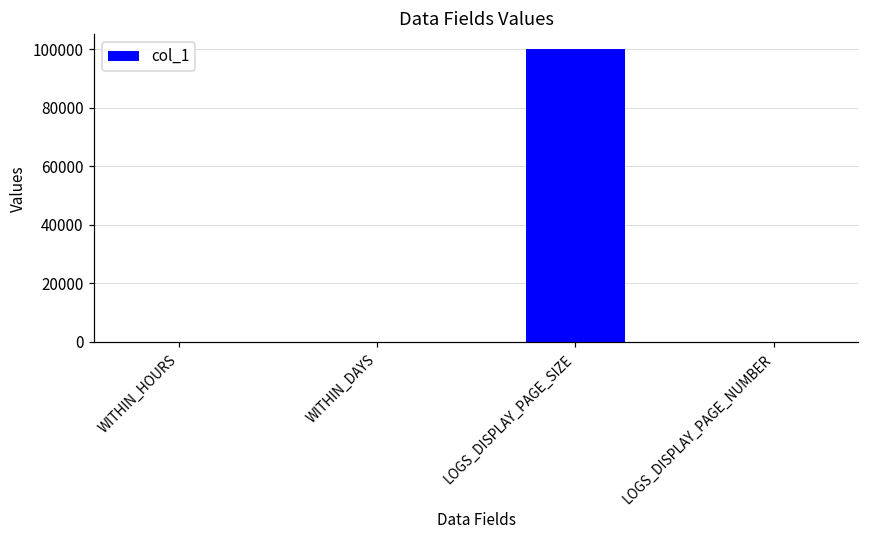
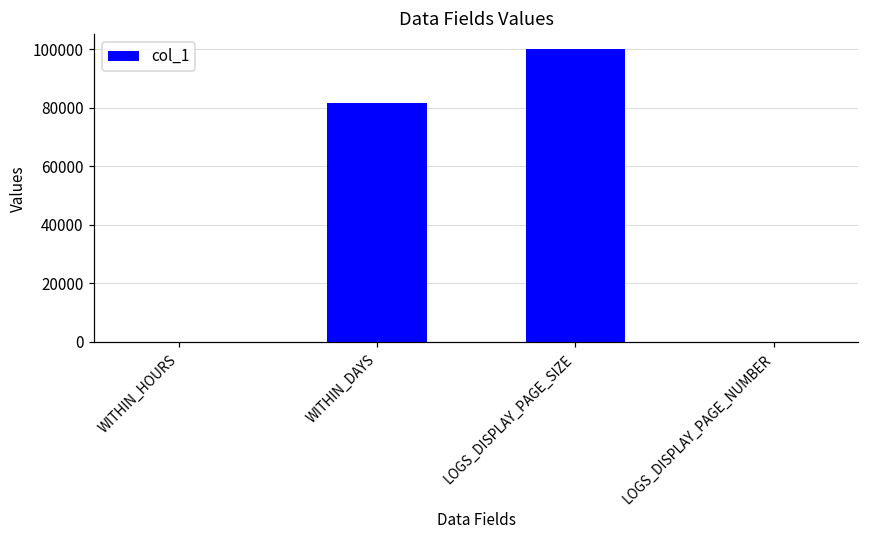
WITHIN_DAYS: 0 -> 82000
